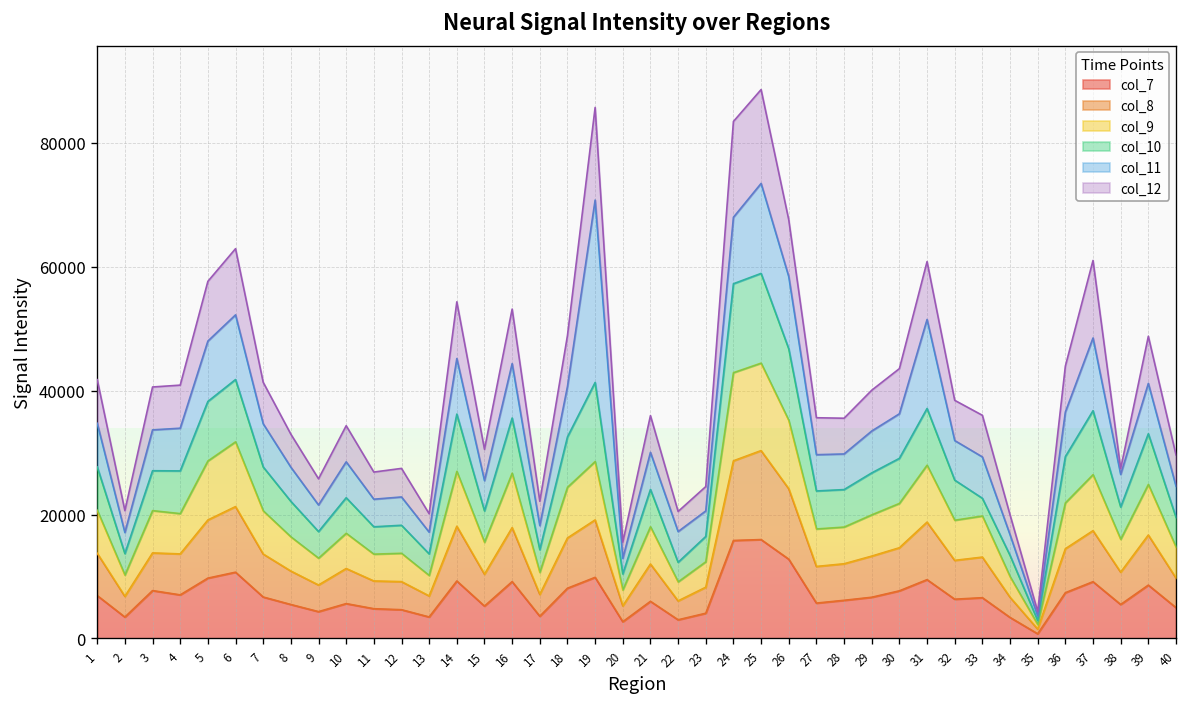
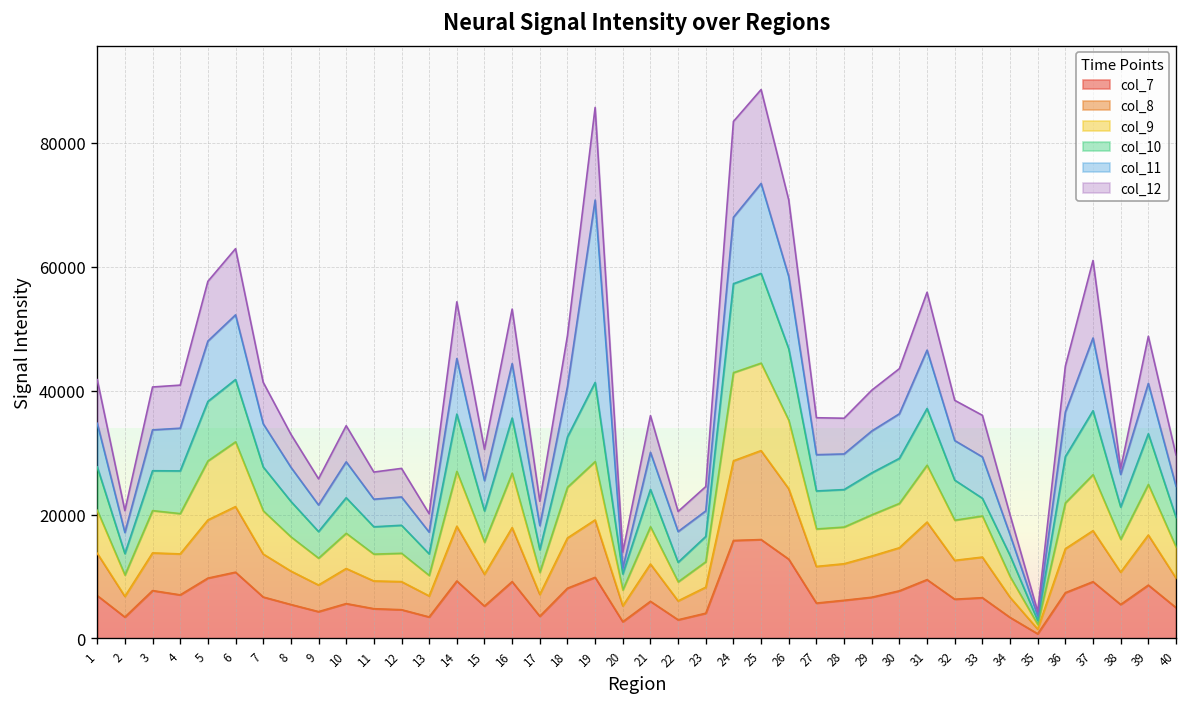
col_11, 20: 3000 -> 1000
col_12, 26: 9000 -> 12000
col_11, 31: 14000 -> 9000
